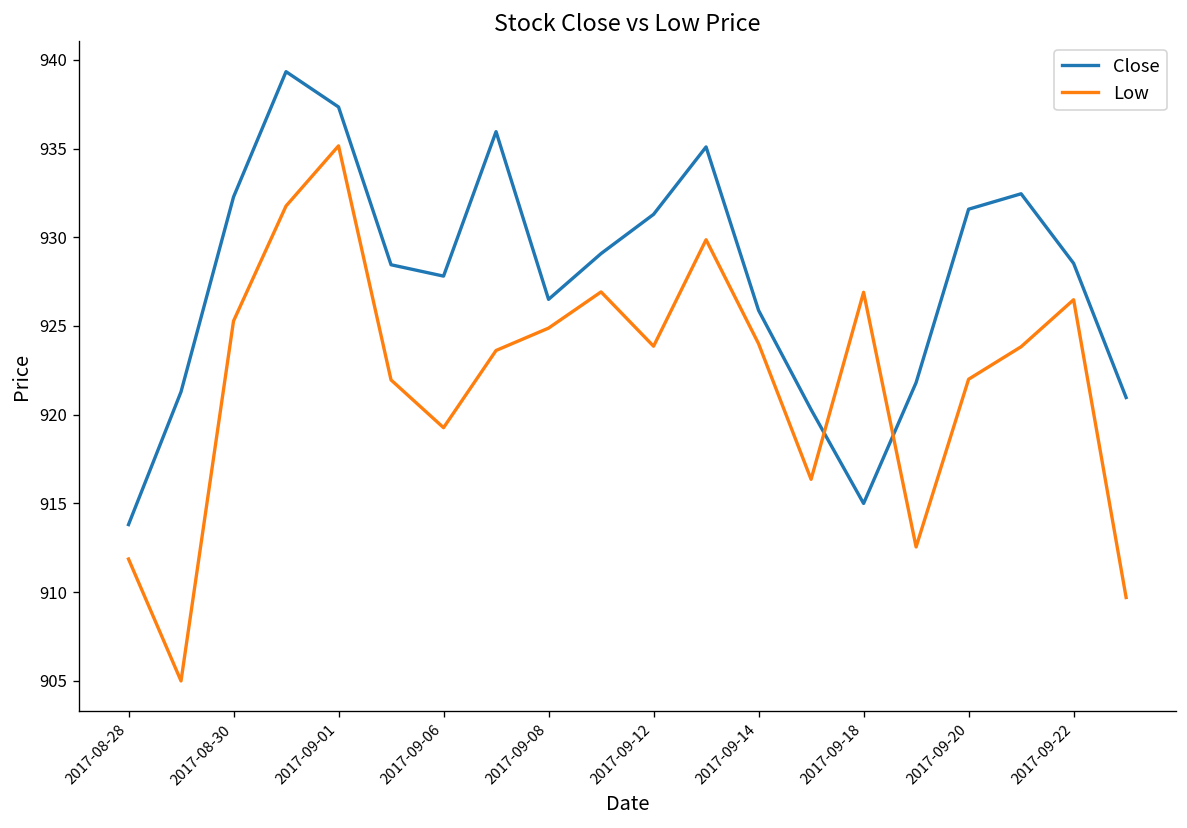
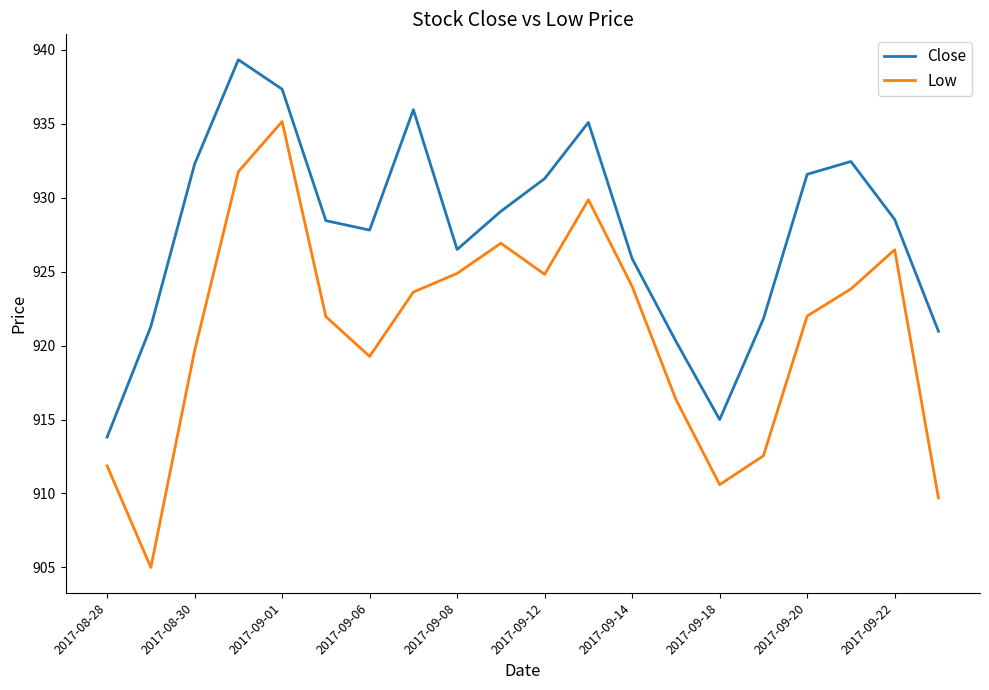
Low, 2017-08-30: 925.3 -> 919.7
Low, 2017-09-12: 923.9 -> 924.8
Low, 2017-09-18: 926.9 -> 910.6
